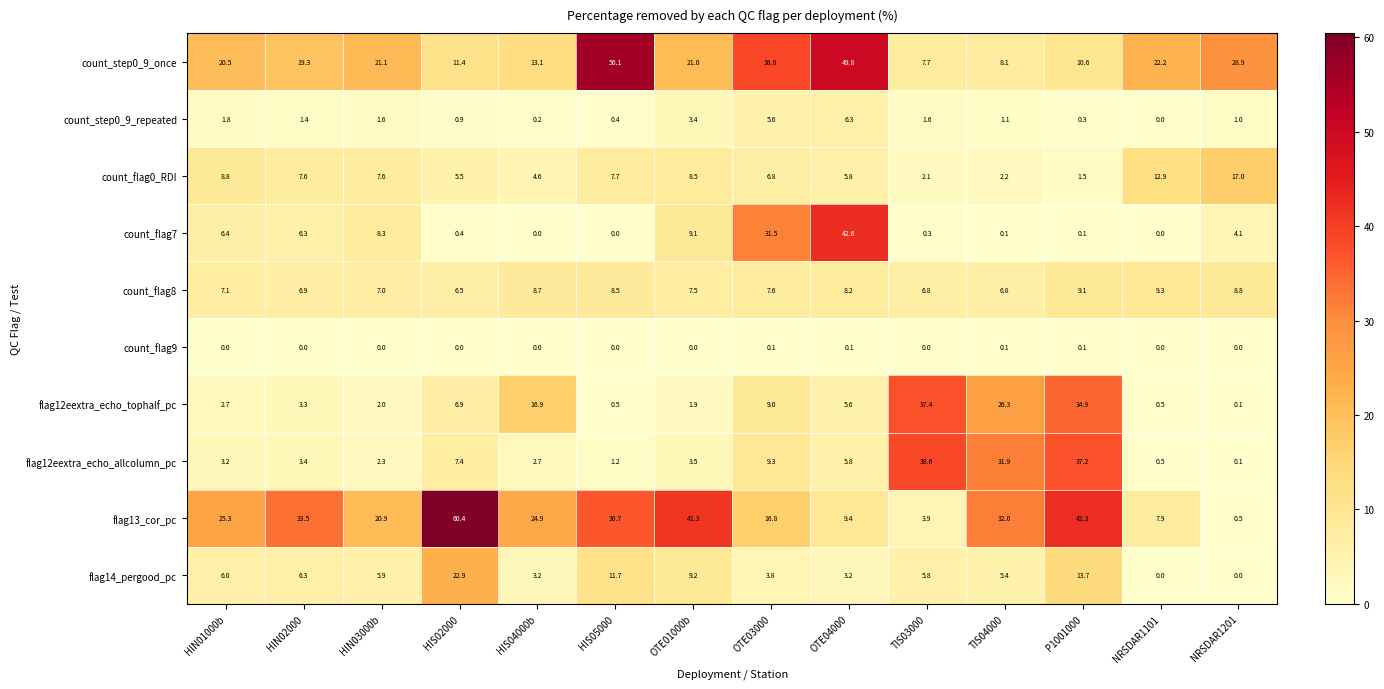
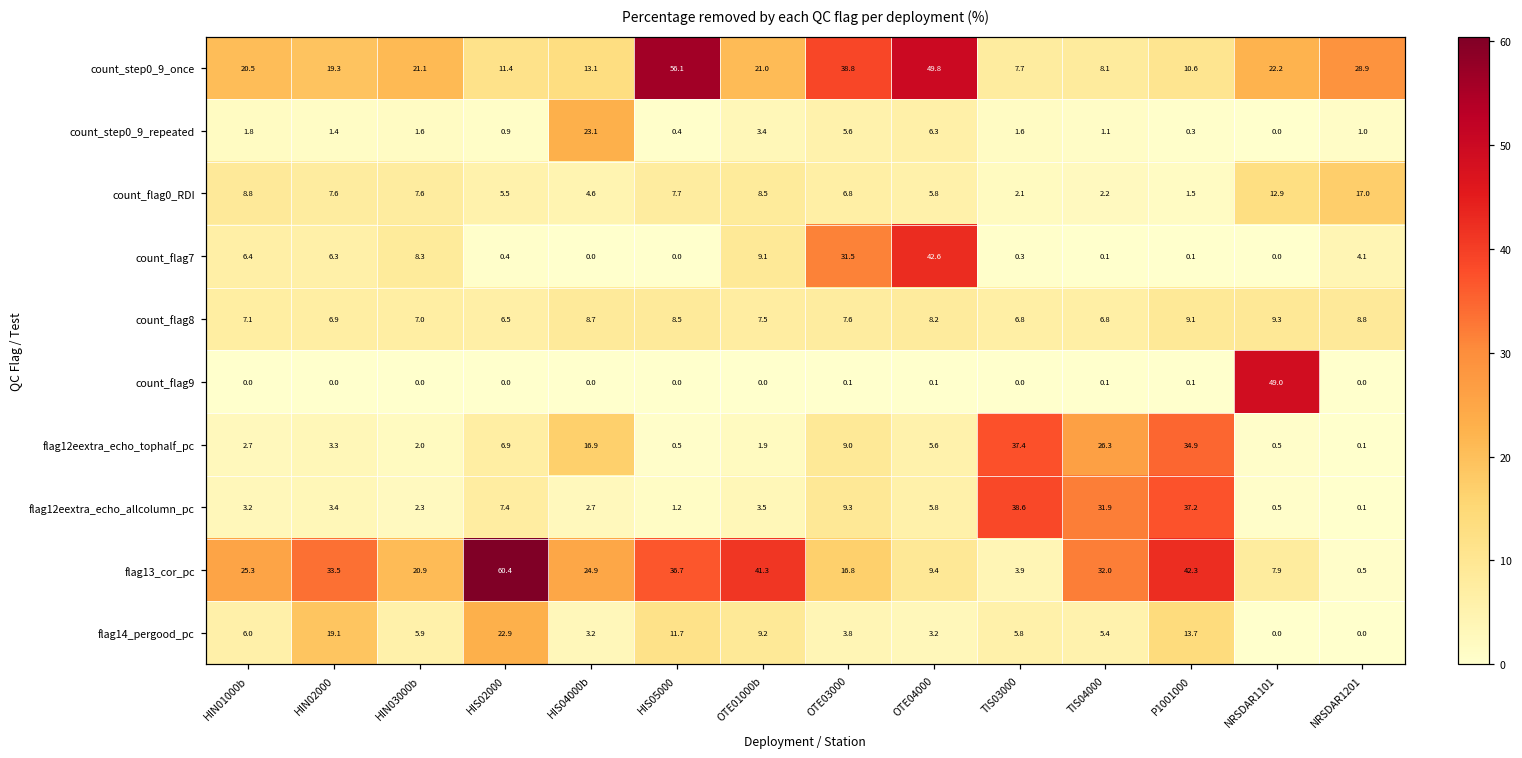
count_step0_9_repeated, HIS04000b: 0.2 -> 23.1
count_flag9, NRSDAR1101: 0.0 -> 49.0
flag14_pergood_pc, HIN02000: 6.3 -> 19.1
